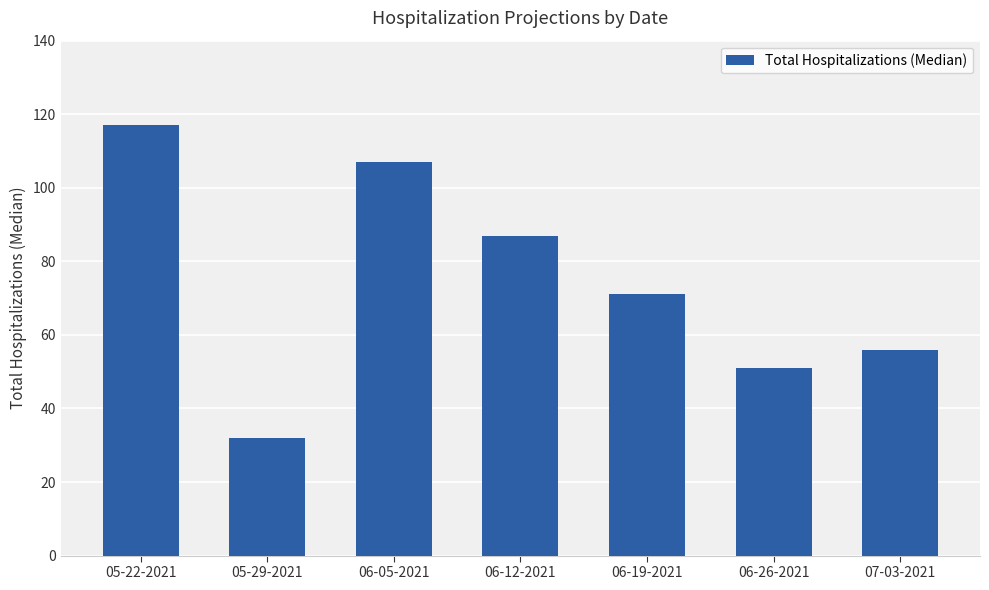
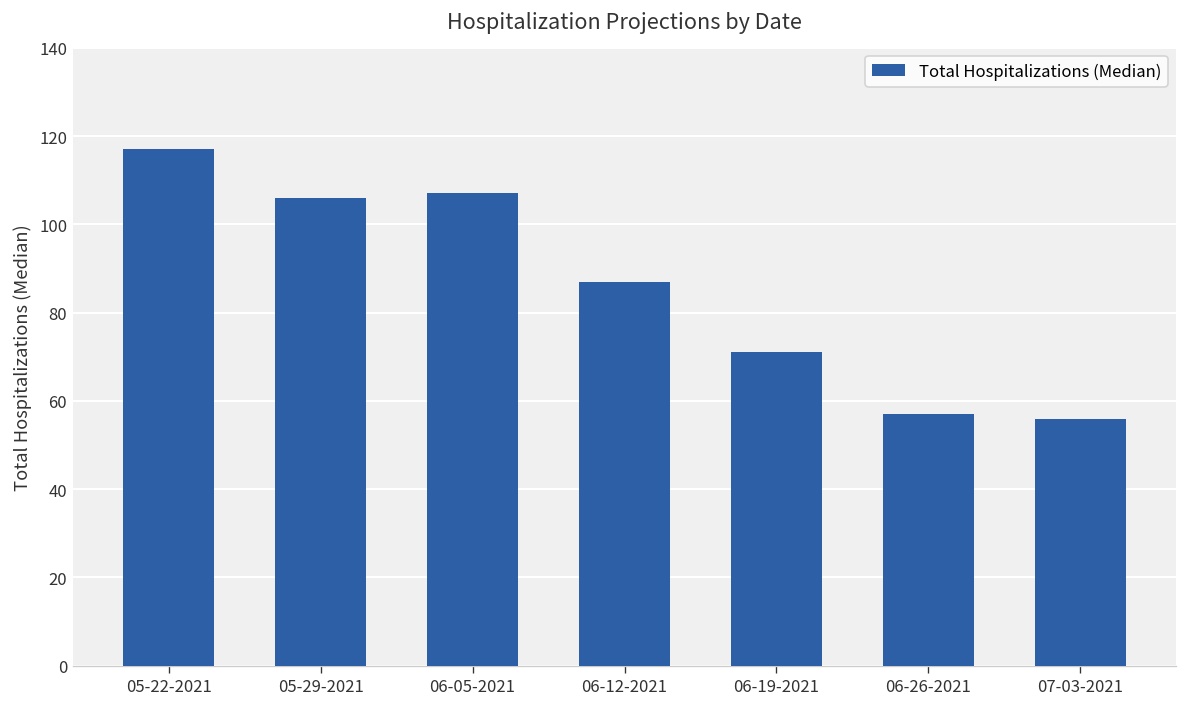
05-29-2021: 32 -> 106
06-26-2021: 51 -> 57
